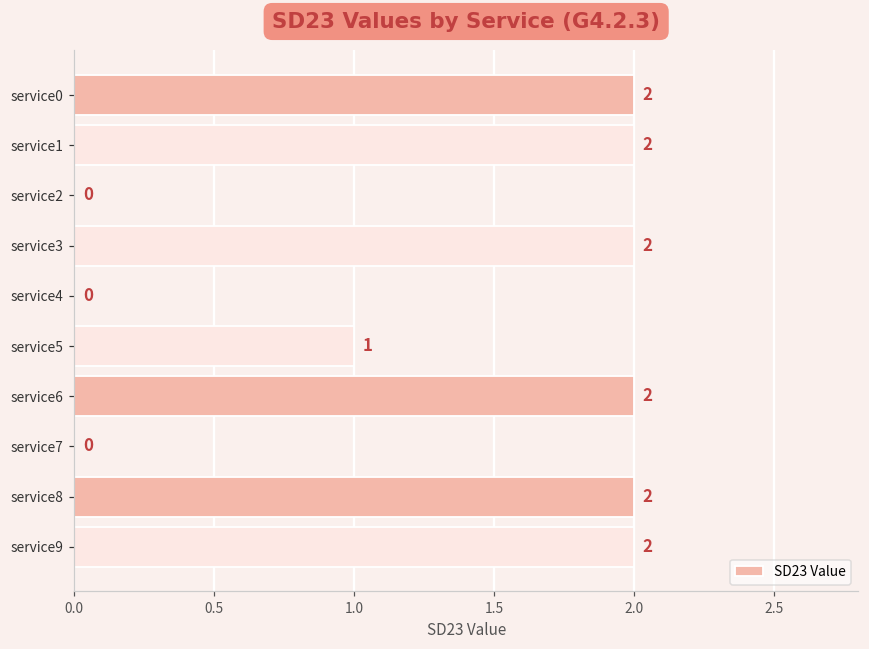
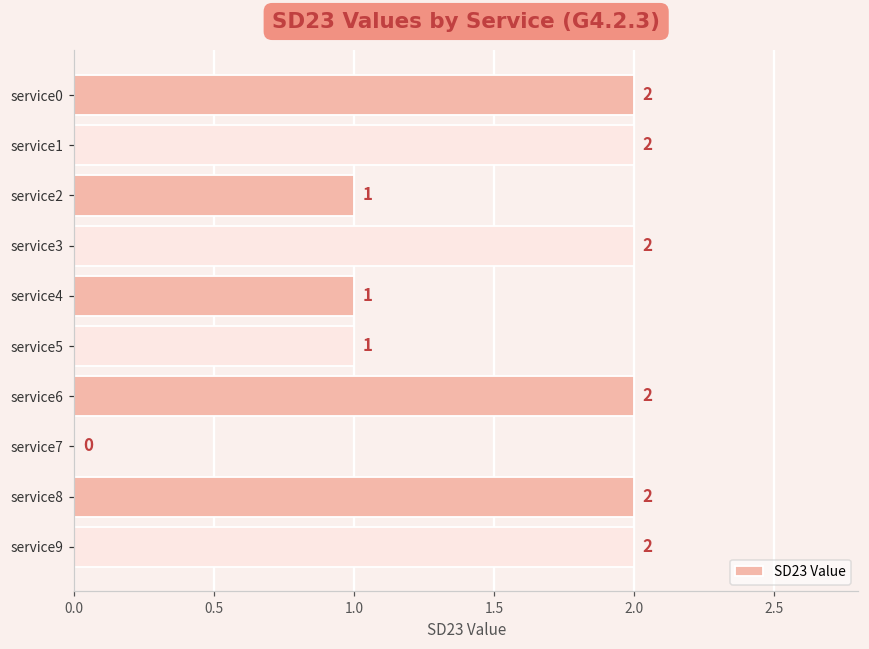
service2: 0 -> 1
service4: 0 -> 1
